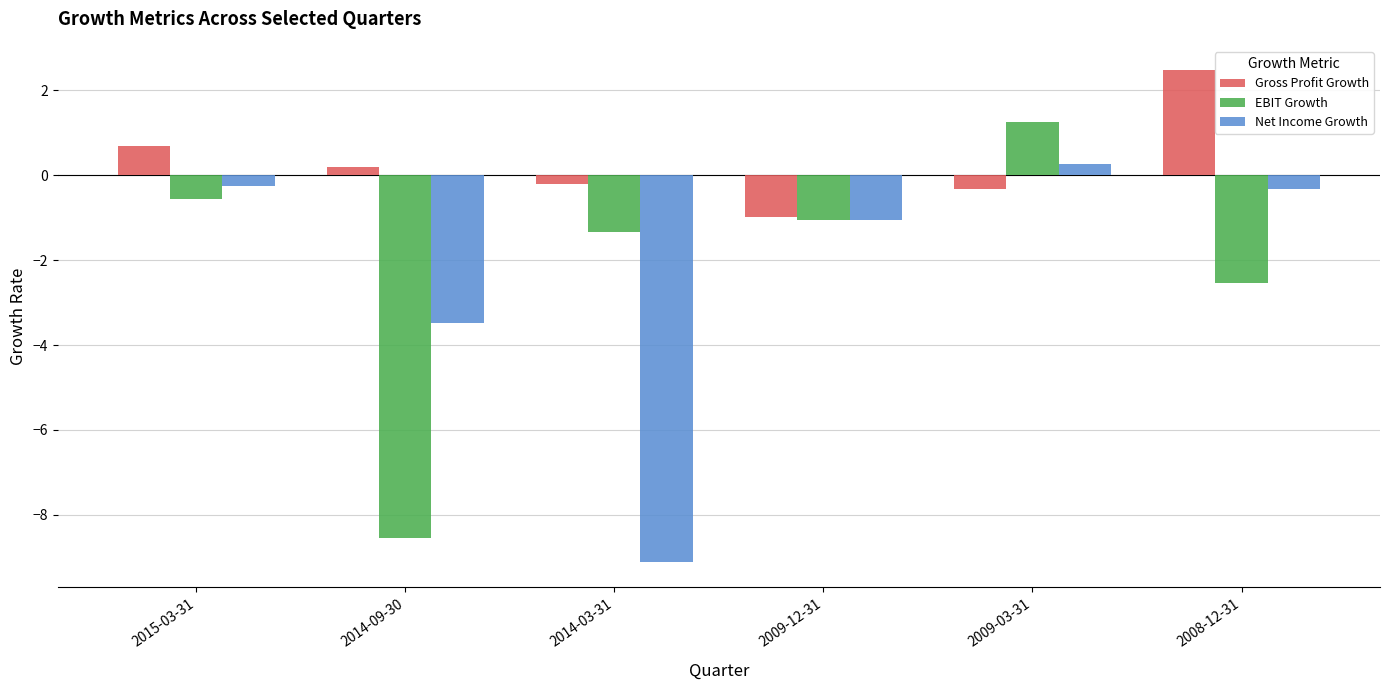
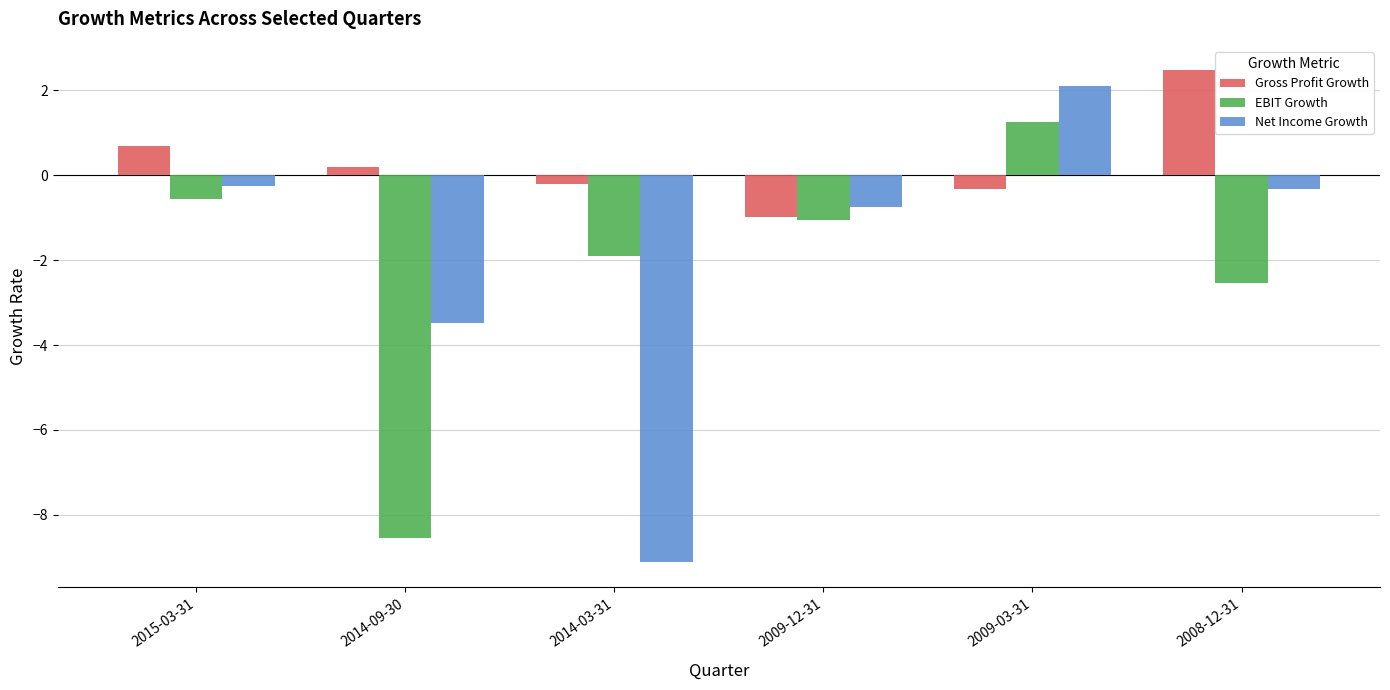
EBIT Growth, 2014-03-31: -1.3 -> -1.9
Net Income Growth, 2009-12-31: -1.1 -> -0.7
Net Income Growth, 2009-03-31: 0.3 -> 2.1
